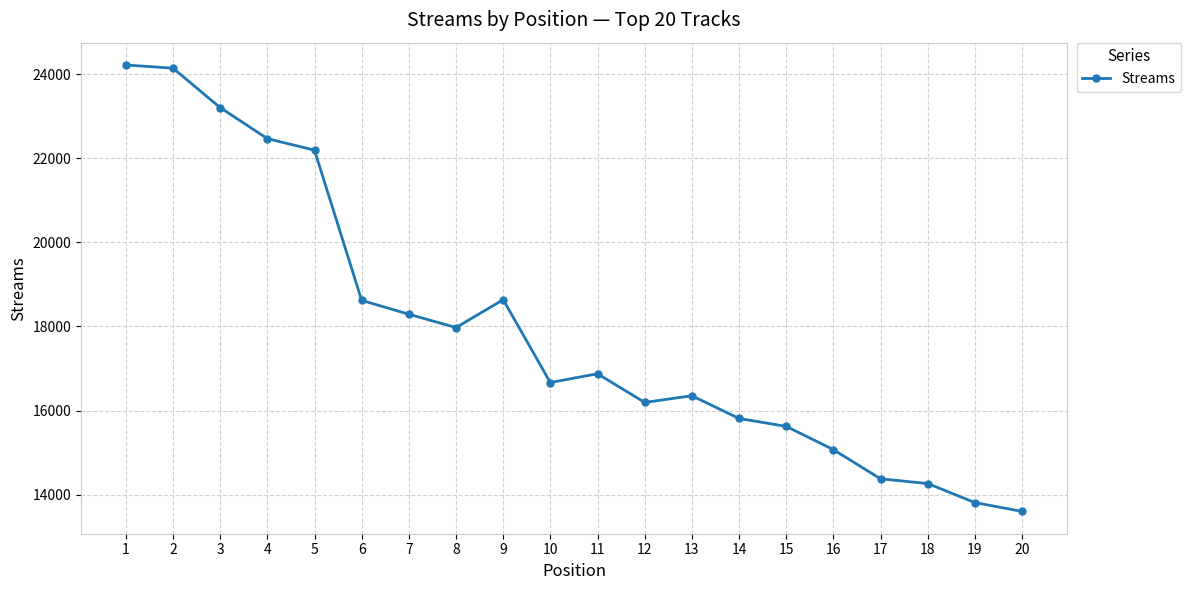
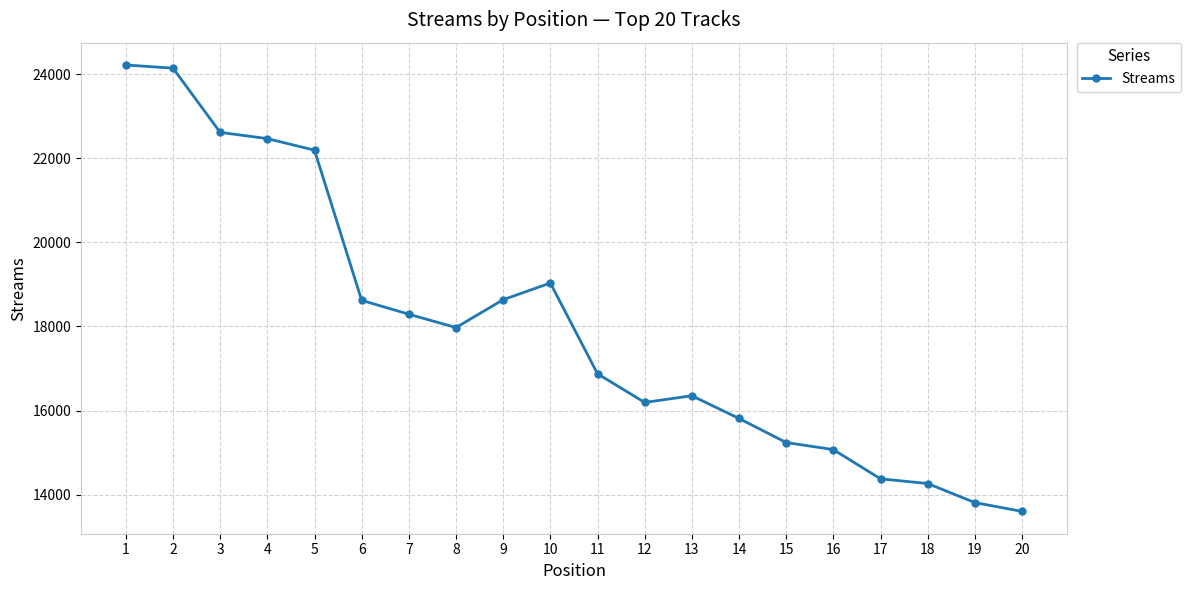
3: 23200 -> 22600
10: 16700 -> 19000
15: 15600 -> 15200
